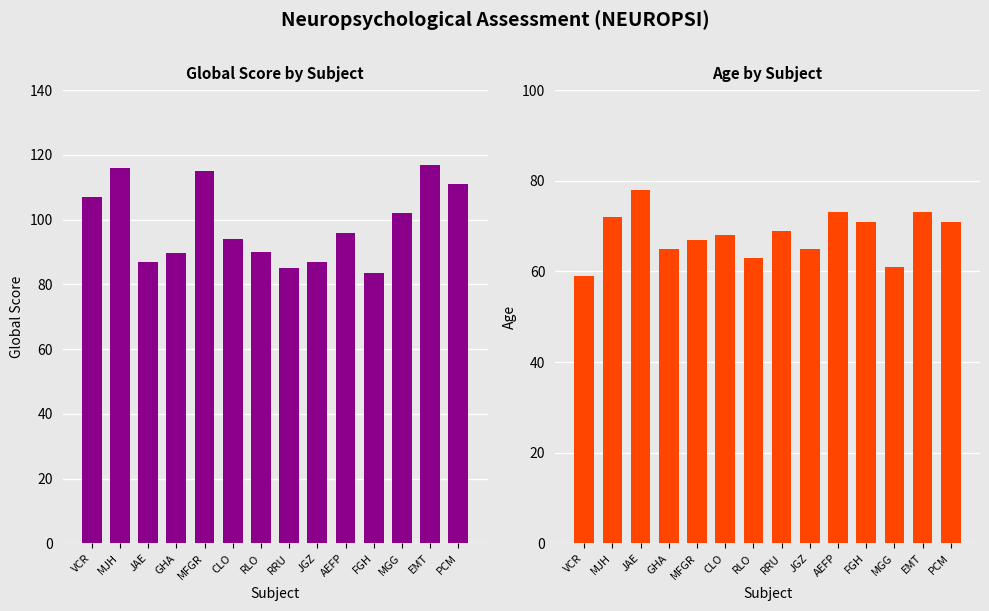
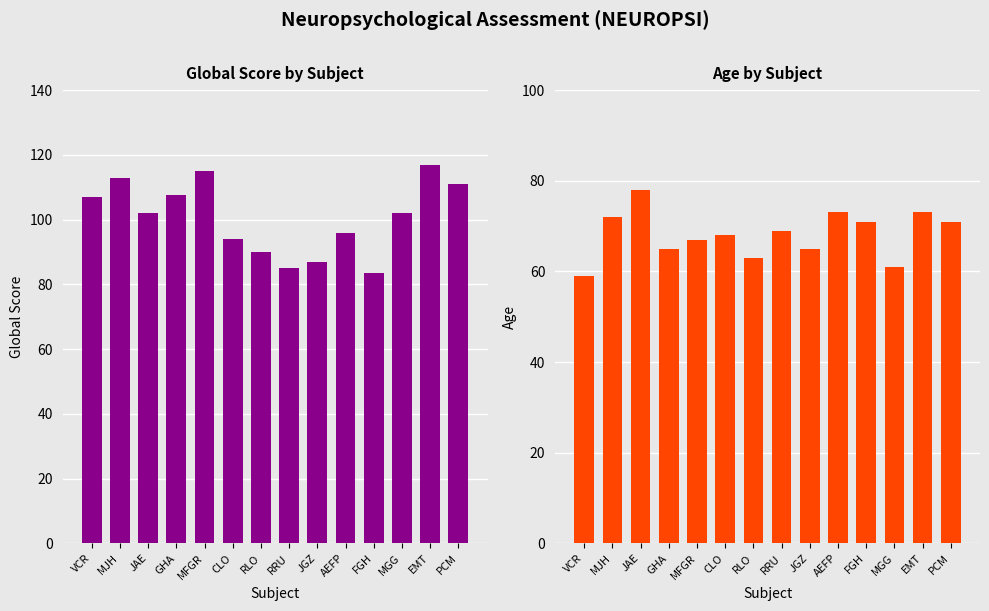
Global Score by Subject, MJH: 116 -> 113
Global Score by Subject, JAE: 87 -> 102
Global Score by Subject, GHA: 90 -> 108
